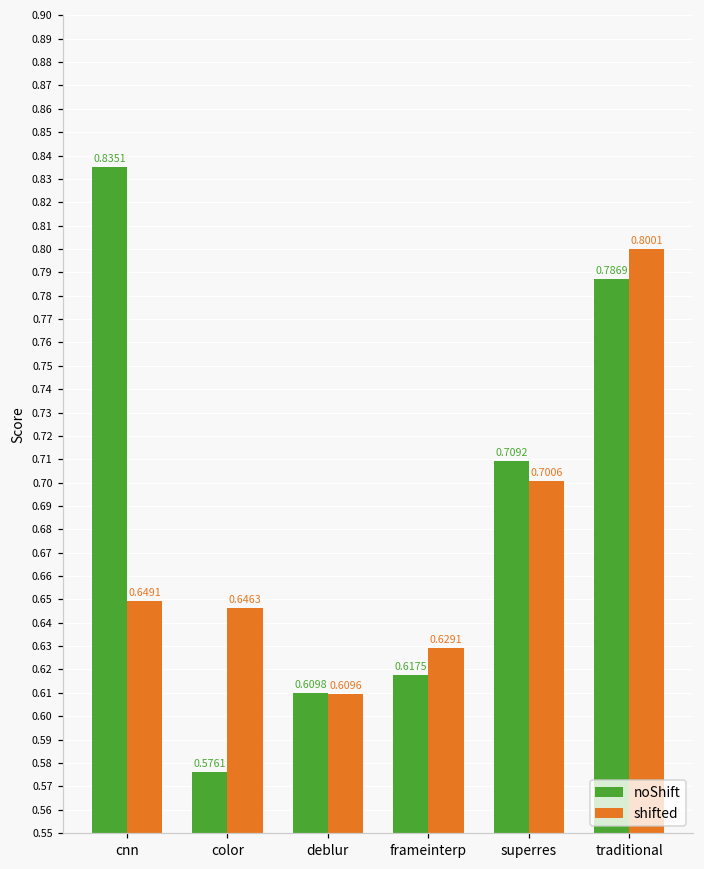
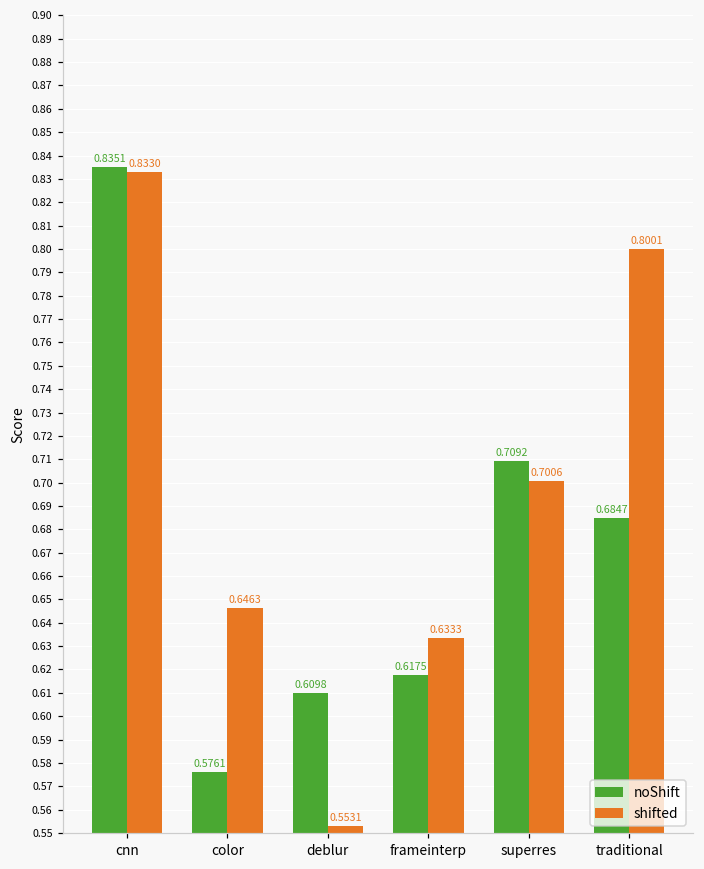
shifted, cnn: 0.6491 -> 0.8330
shifted, deblur: 0.6096 -> 0.5531
shifted, frameinterp: 0.6291 -> 0.6333
noShift, traditional: 0.7869 -> 0.6847
